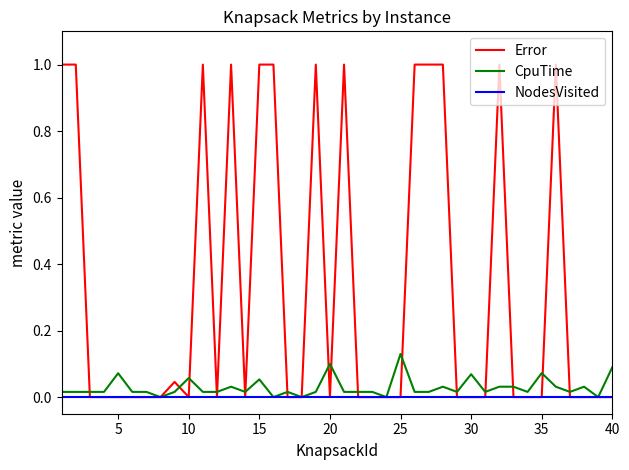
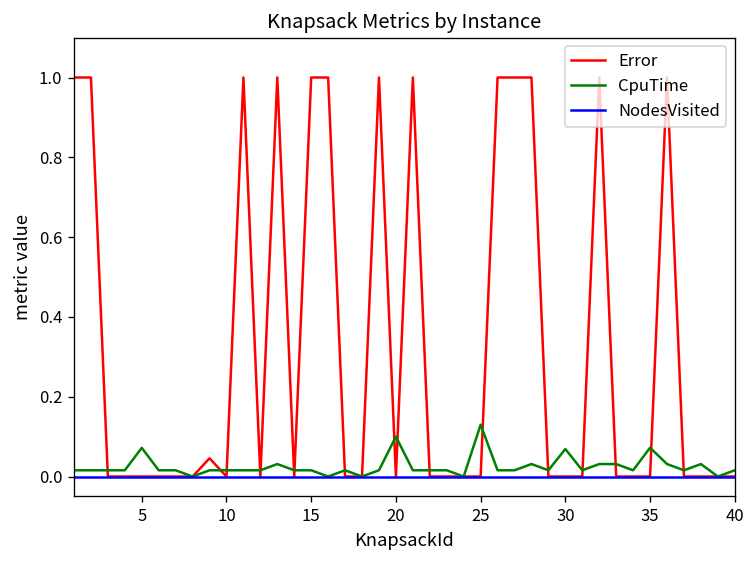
CpuTime, 10: 0.06 -> 0.02
CpuTime, 15: 0.05 -> 0.02
CpuTime, 40: 0.09 -> 0.02
